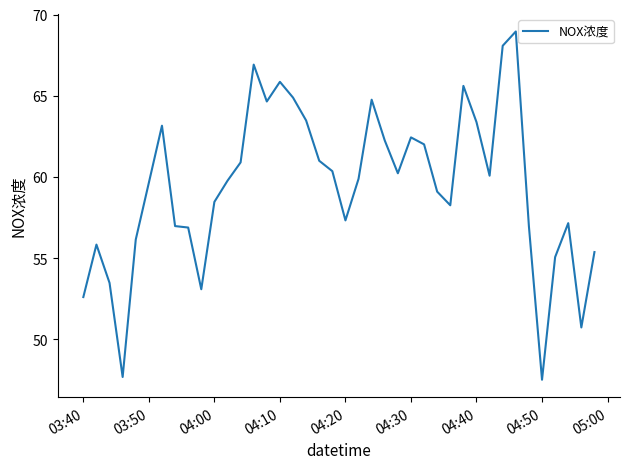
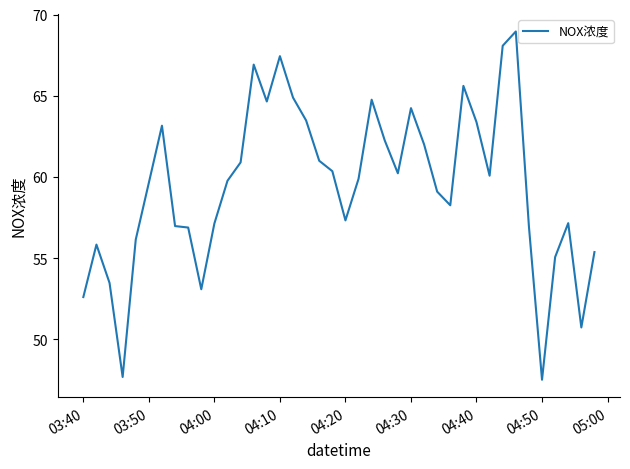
04:00: 58.5 -> 57.1
04:10: 65.9 -> 67.4
04:30: 62.4 -> 64.2
